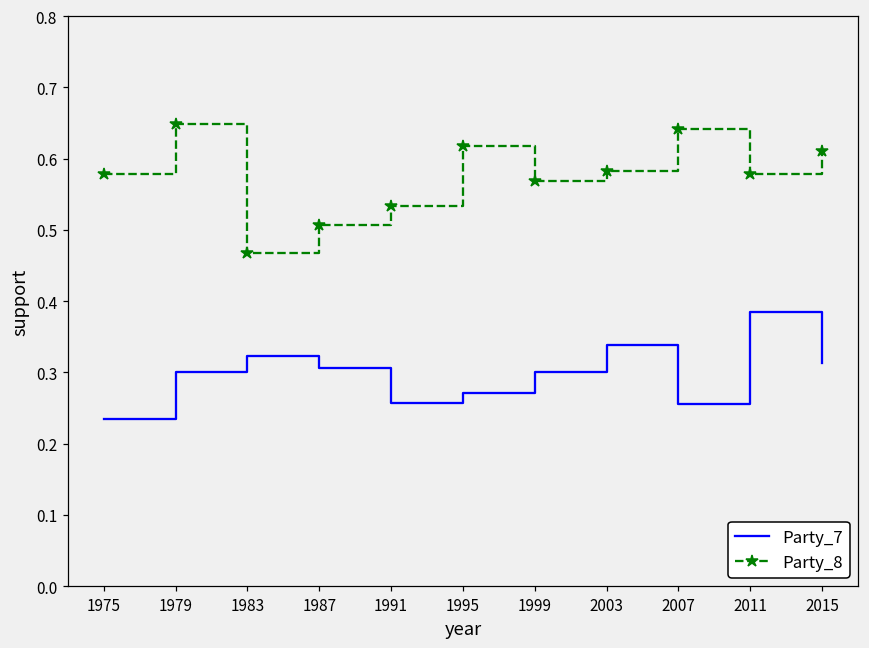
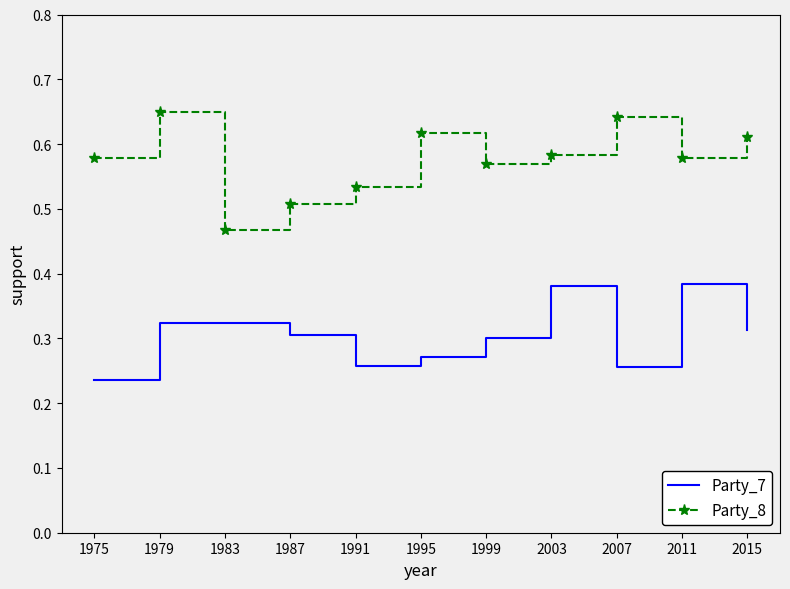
Party_7, 1979: 0.30 -> 0.32
Party_7, 2003: 0.34 -> 0.38
